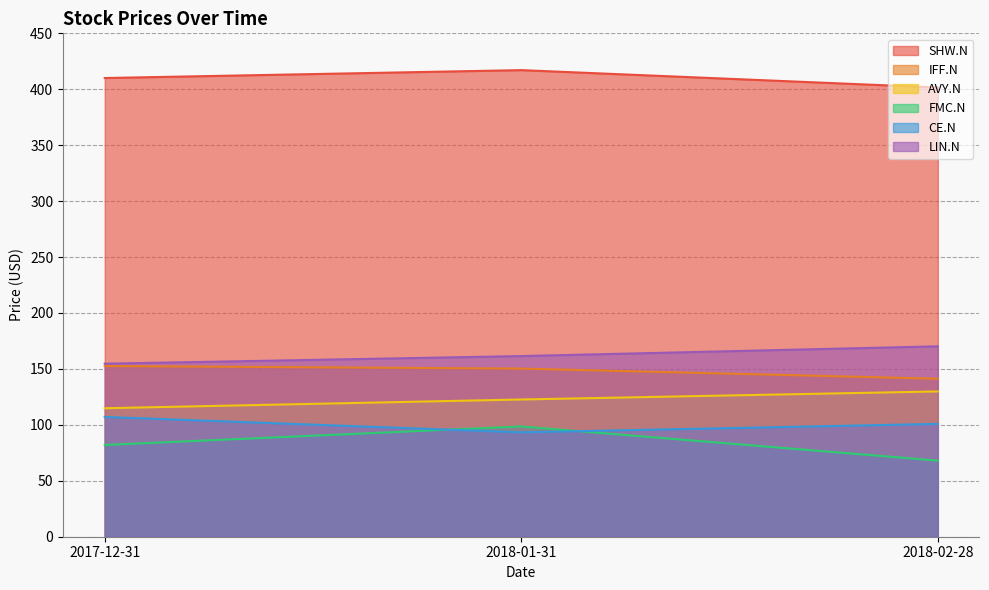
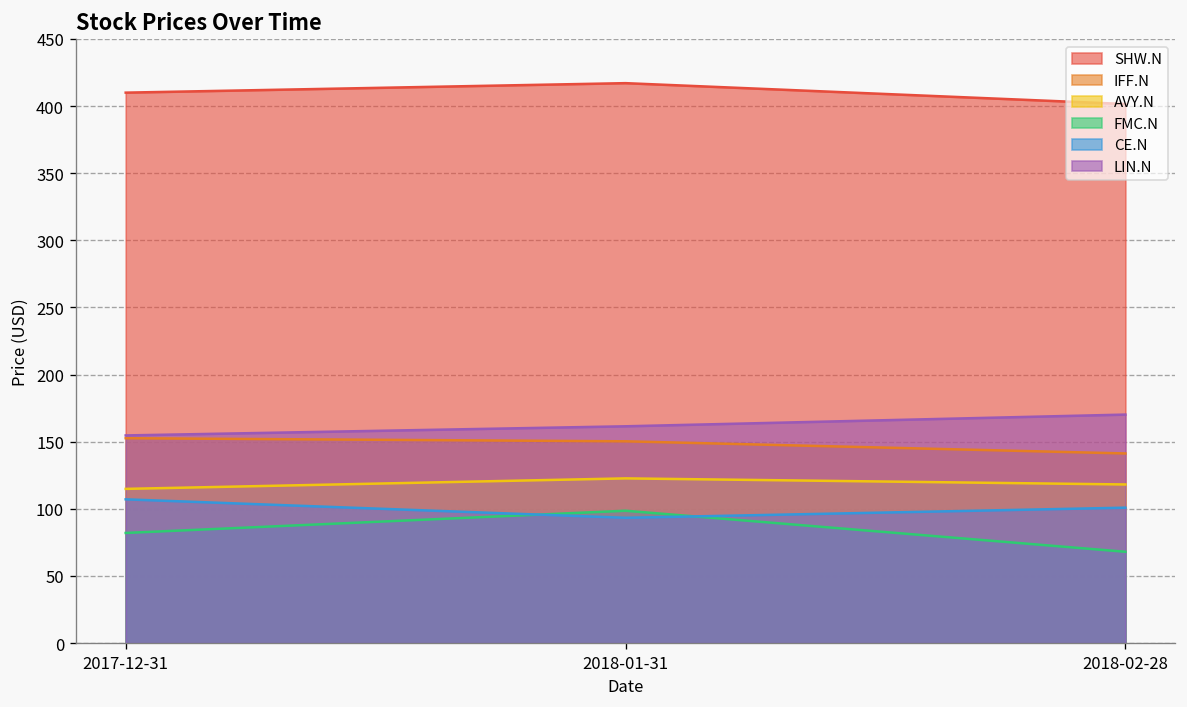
AVY.N, 2018-02-28: 130 -> 118
